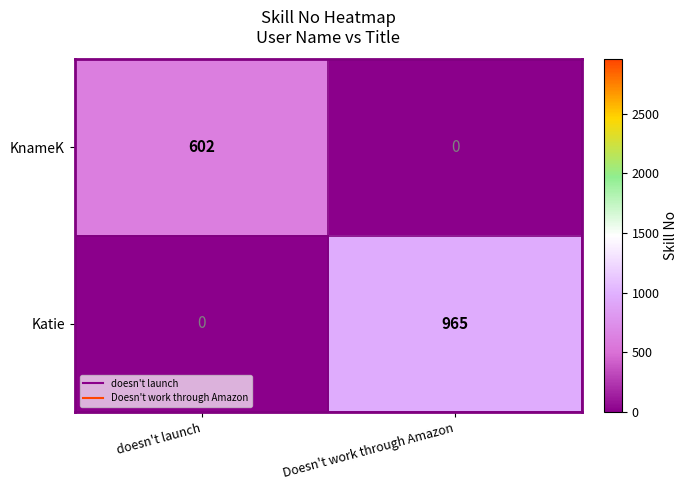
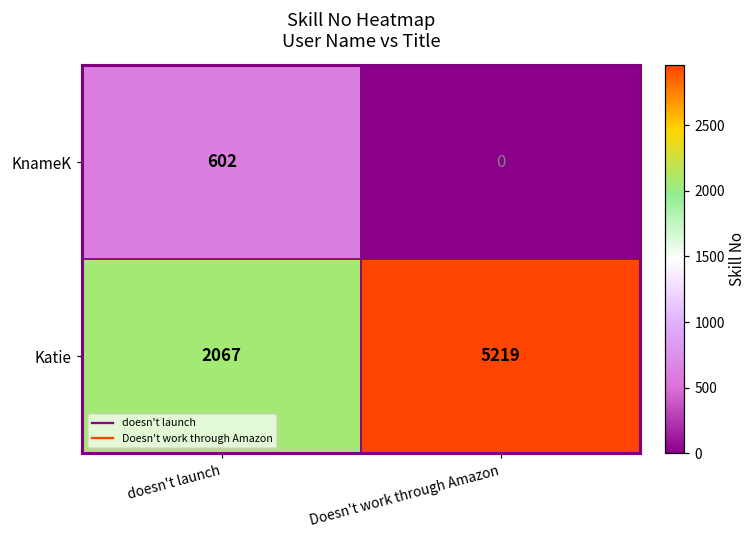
Katie, doesn't launch: 0 -> 2067
Katie, Doesn't work through Amazon: 965 -> 5219
